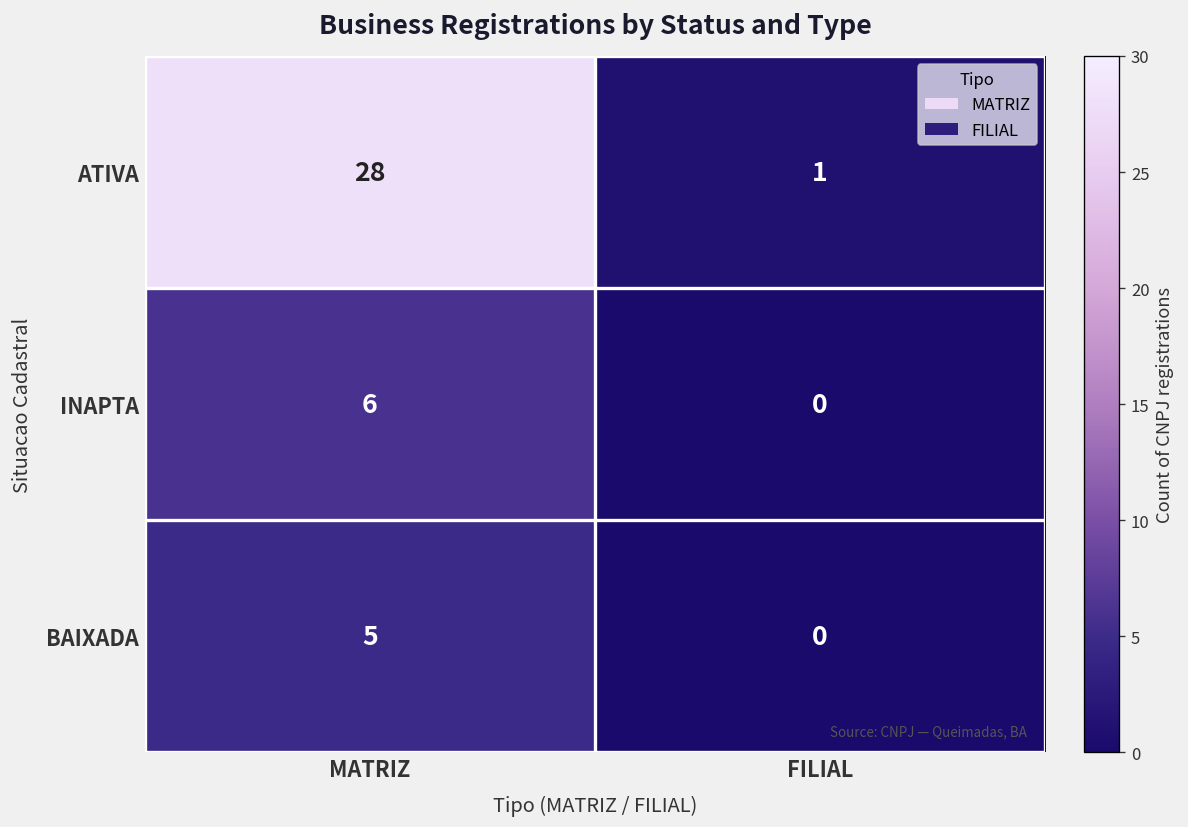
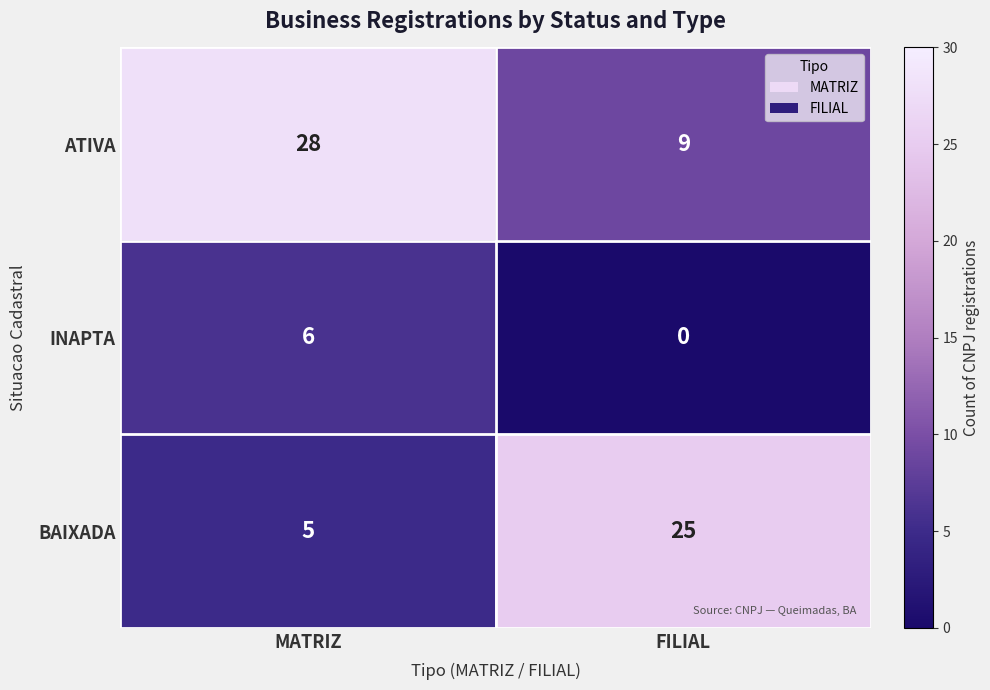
ATIVA, FILIAL: 1 -> 9
BAIXADA, FILIAL: 0 -> 25
